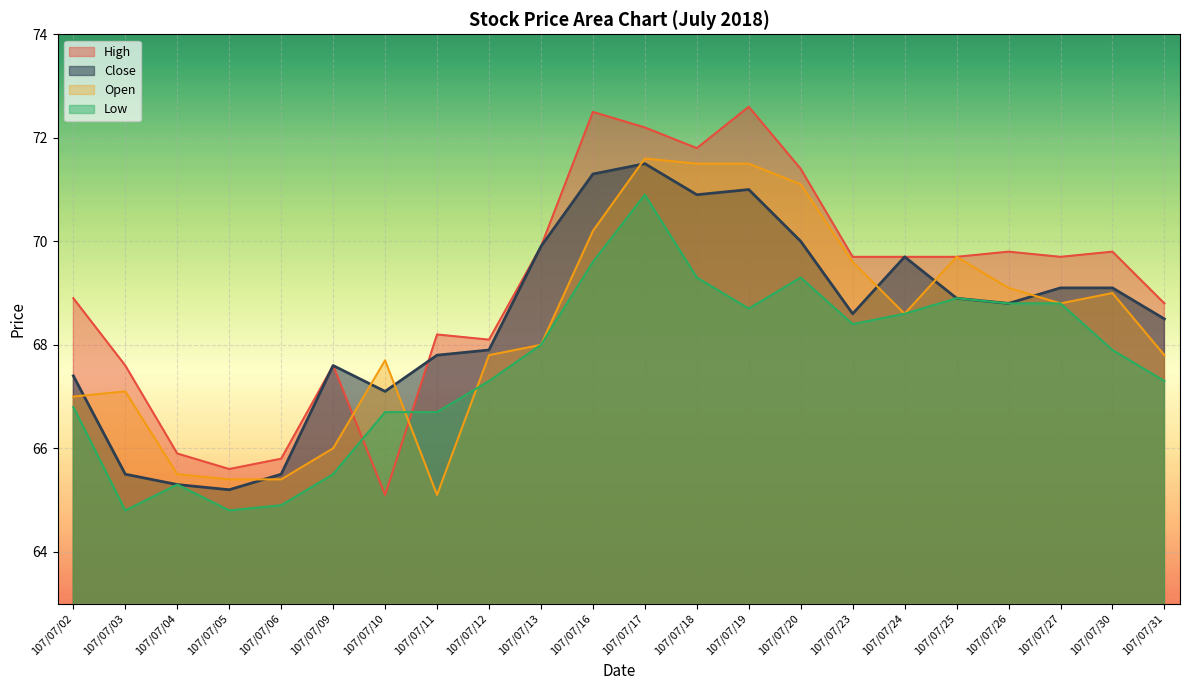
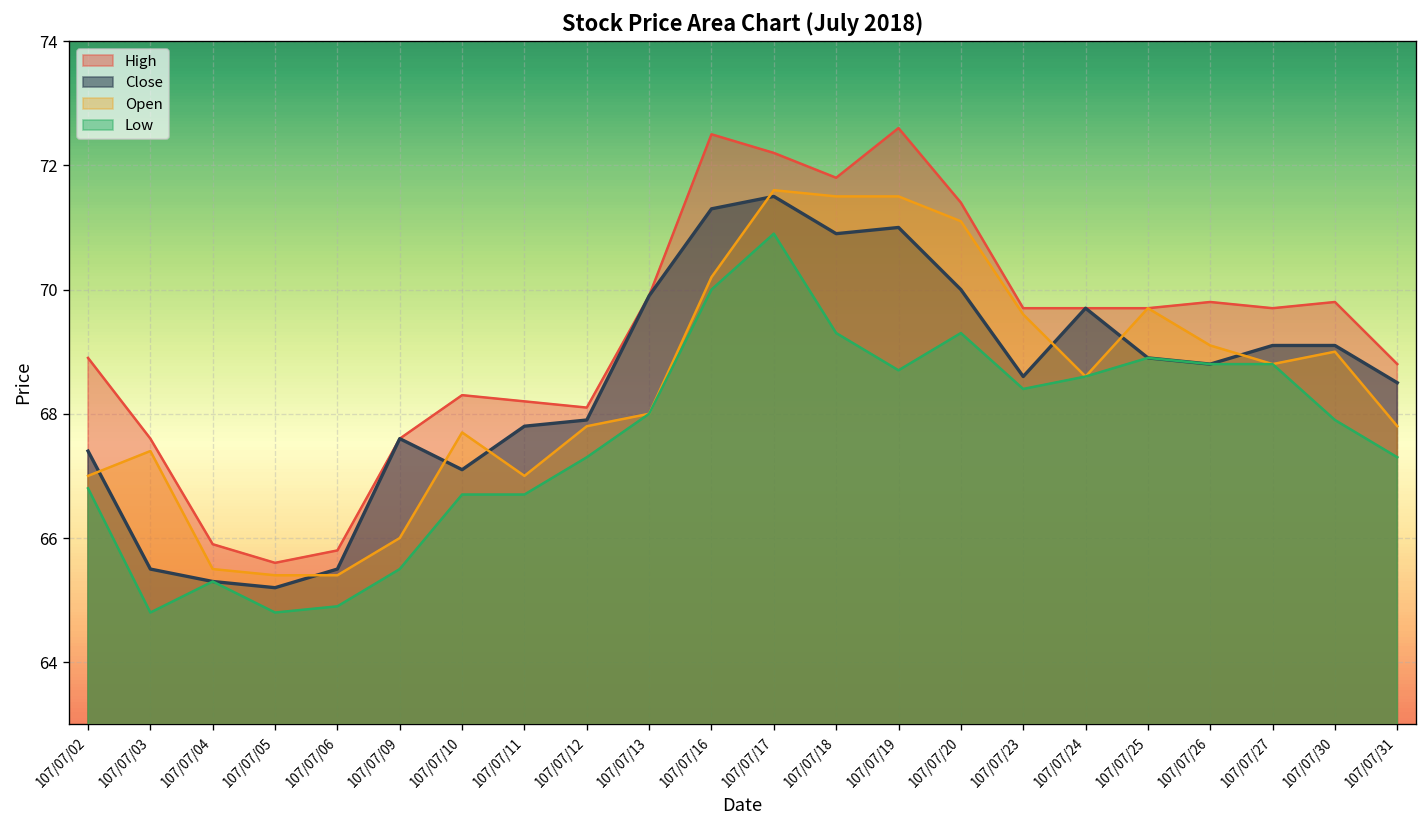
Open, 107/07/03: 67.1 -> 67.4
High, 107/07/10: 65.1 -> 68.3
Open, 107/07/11: 65.1 -> 67.0
Low, 107/07/16: 69.6 -> 70.0
